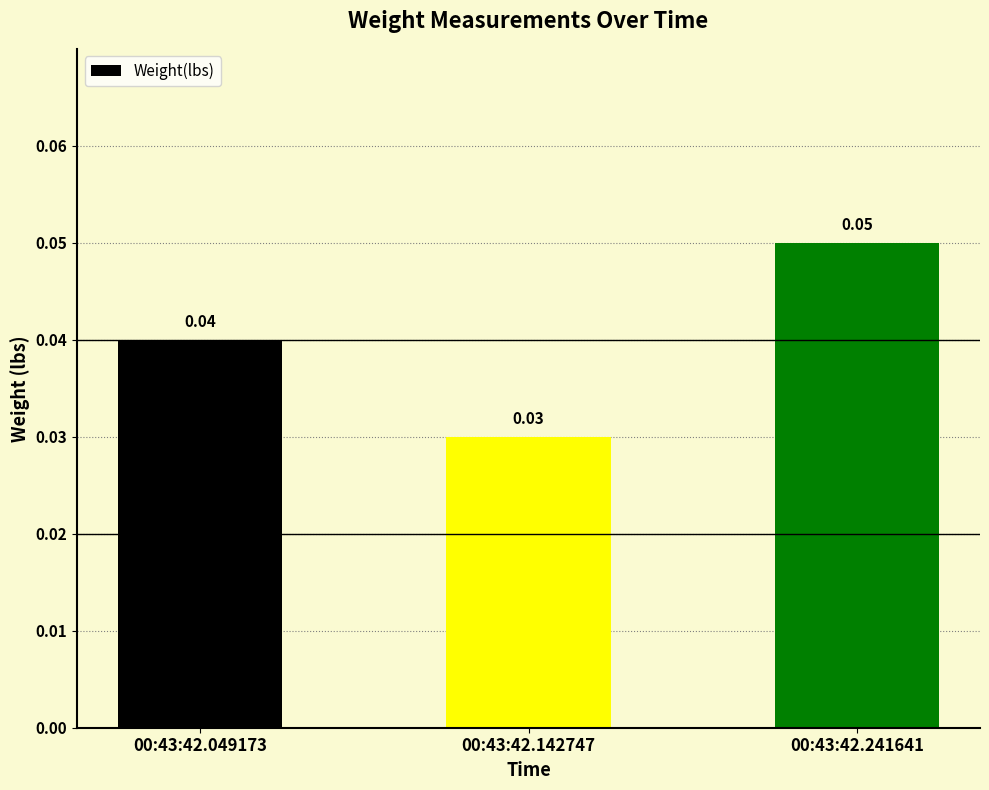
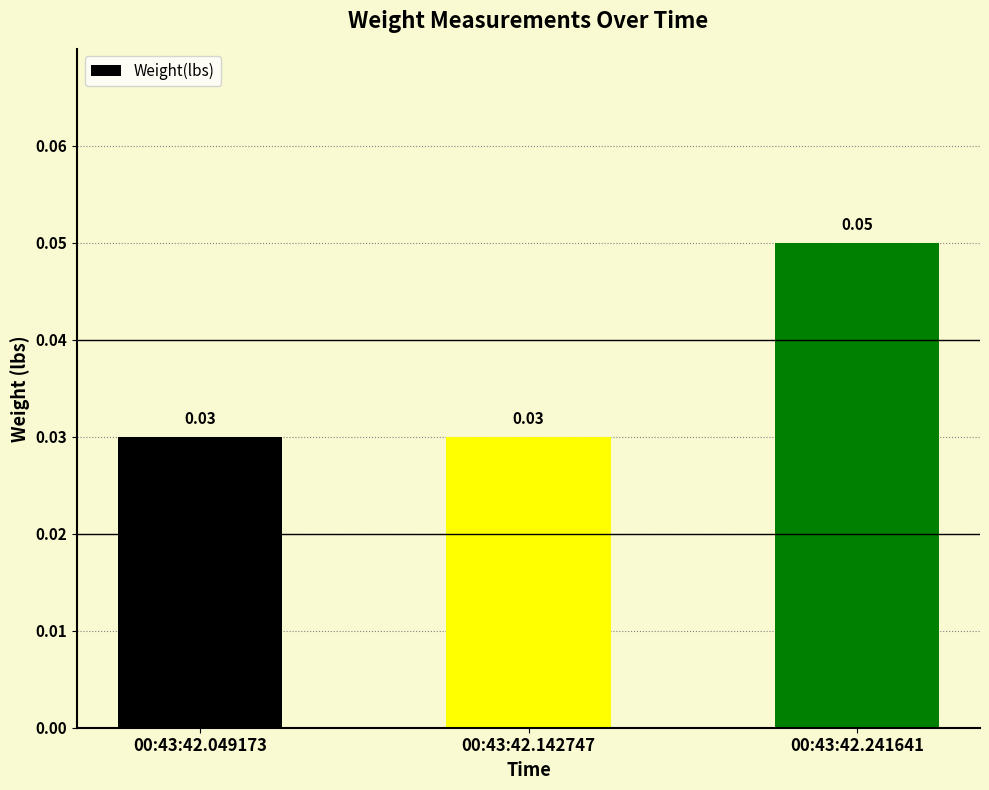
00:43:42.049173: 0.04 -> 0.03
